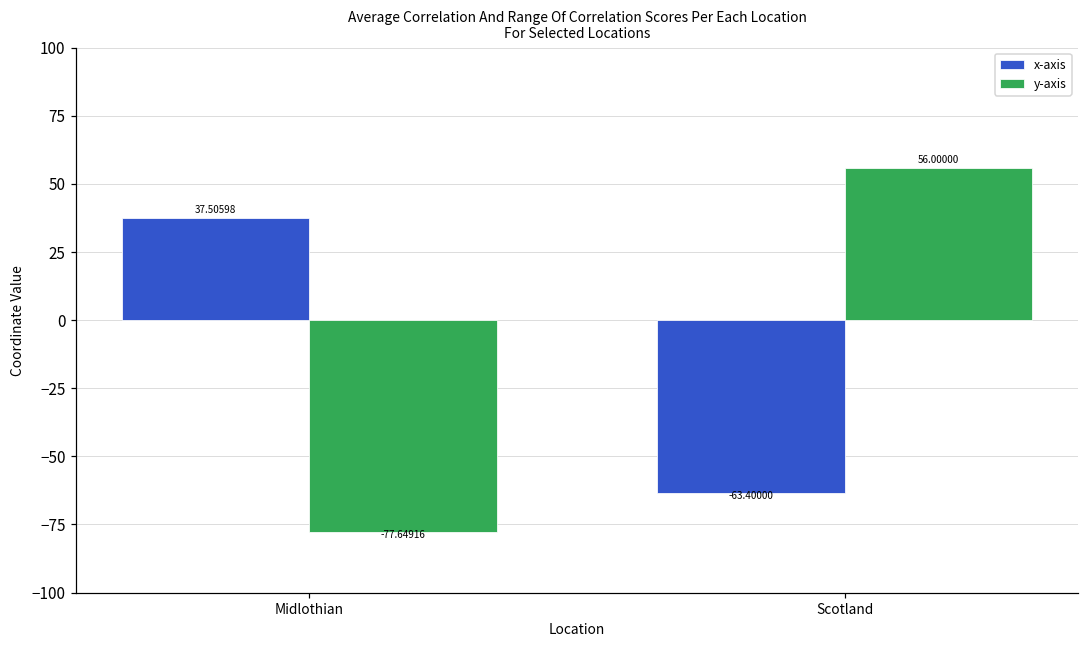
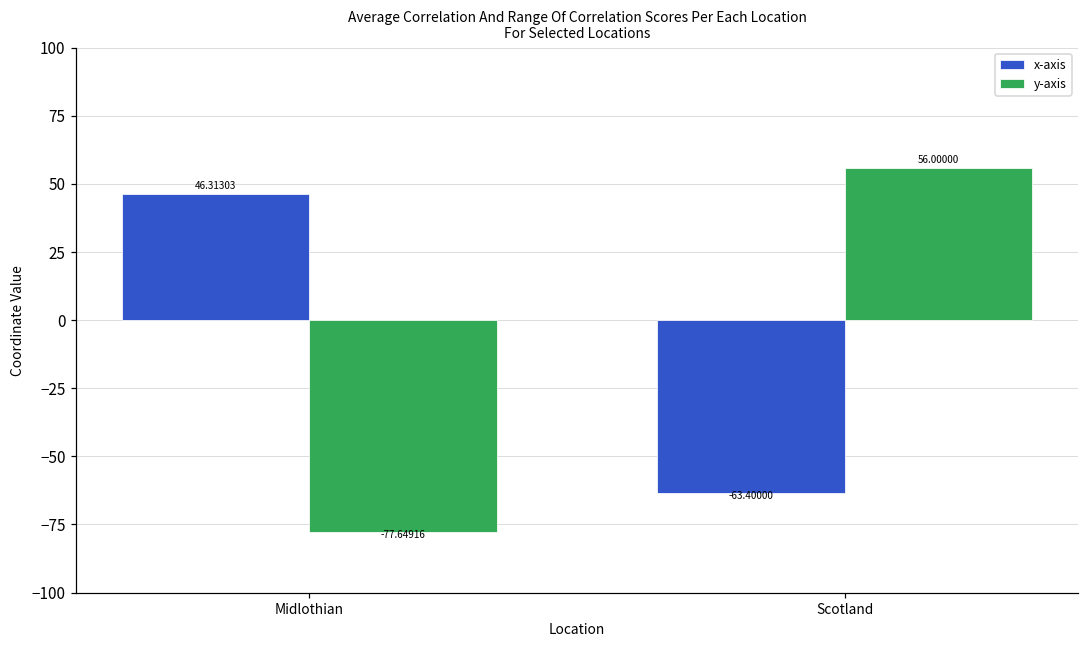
x-axis, Midlothian: 37.50598 -> 46.31303
